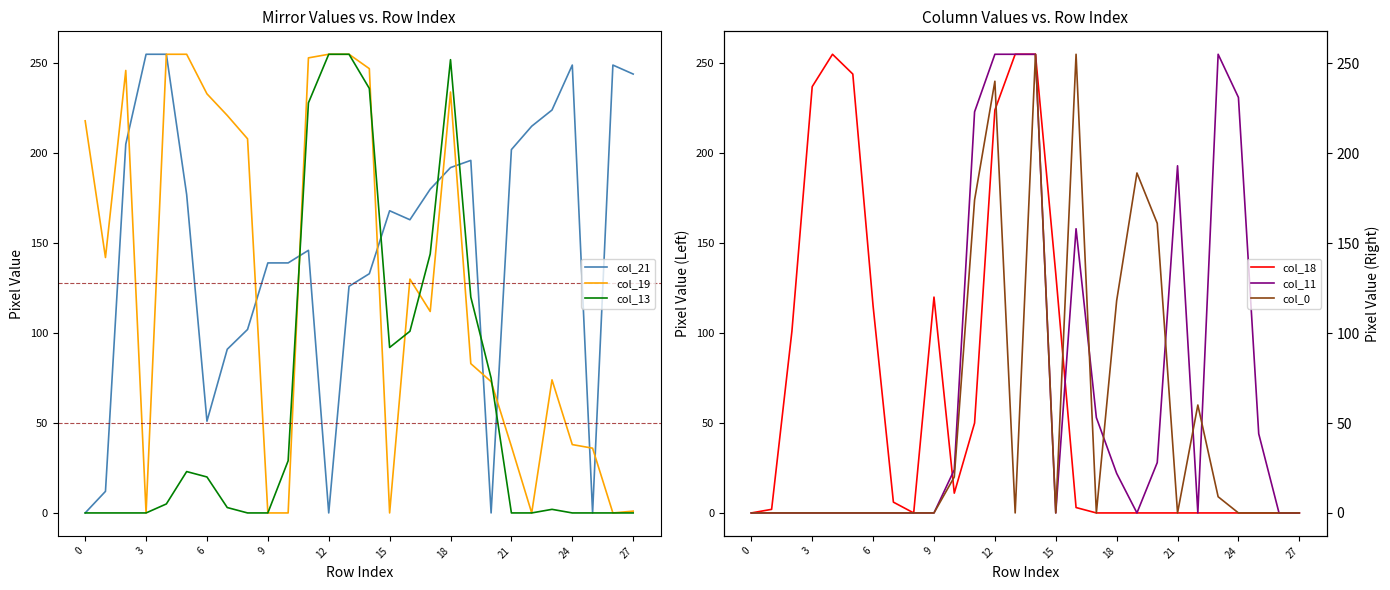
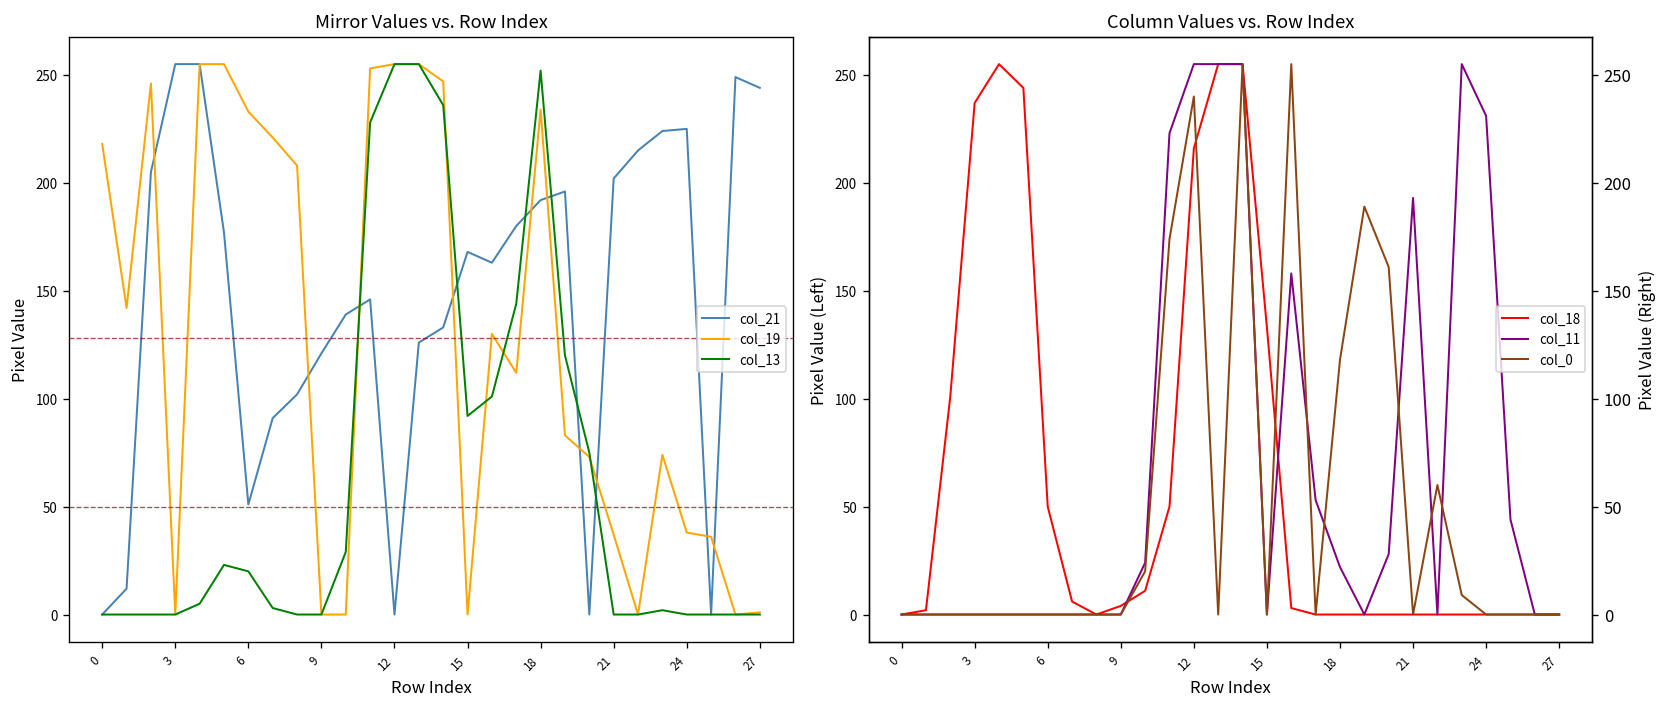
Mirror Values vs. Row Index, col_21, 9: 139 -> 121
Mirror Values vs. Row Index, col_21, 24: 249 -> 225
Column Values vs. Row Index, col_18, 6: 115 -> 50
Column Values vs. Row Index, col_18, 9: 120 -> 4
Column Values vs. Row Index, col_18, 12: 224 -> 216
